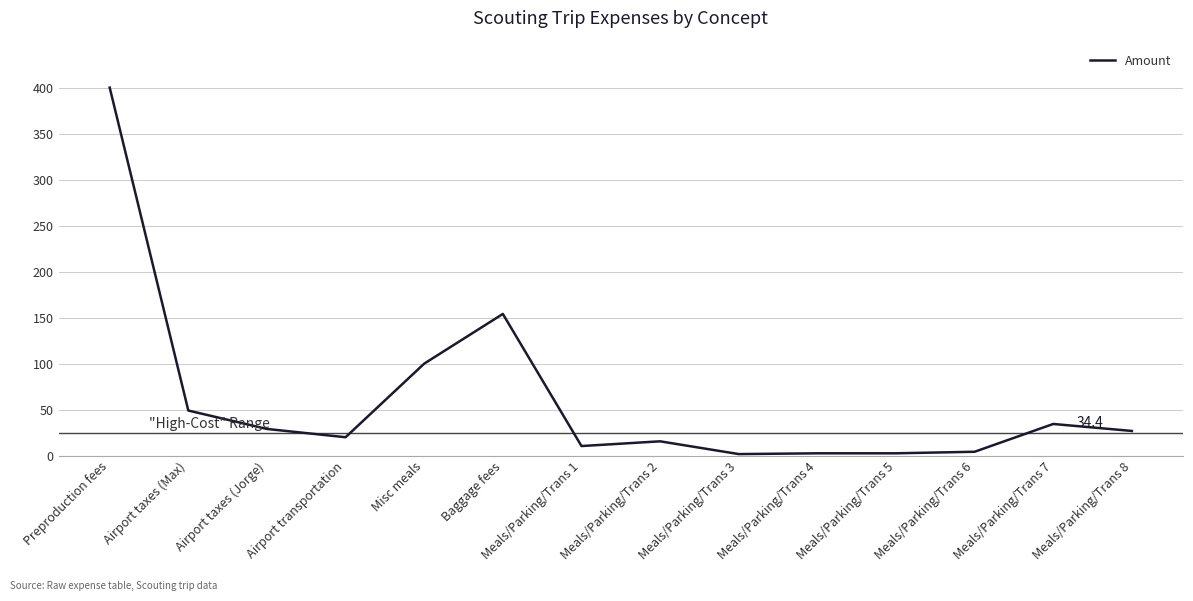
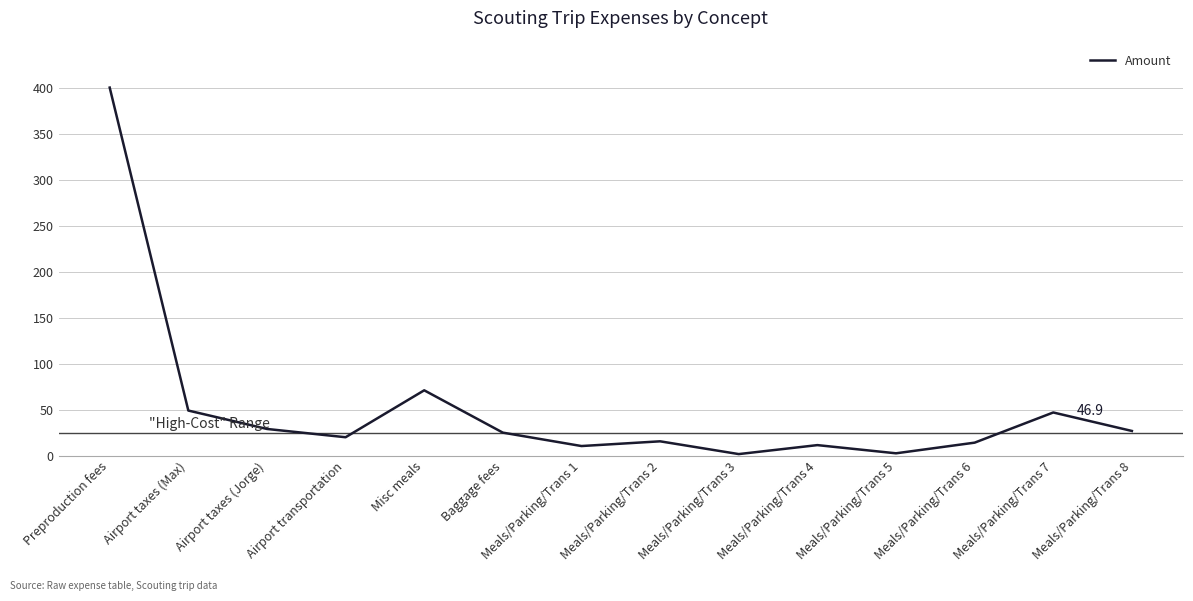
Misc meals: 100 -> 70
Baggage fees: 150 -> 30
Meals/Parking/Trans 4: 0 -> 10
Meals/Parking/Trans 6: 0 -> 10
Meals/Parking/Trans 7: 34.4 -> 46.9
